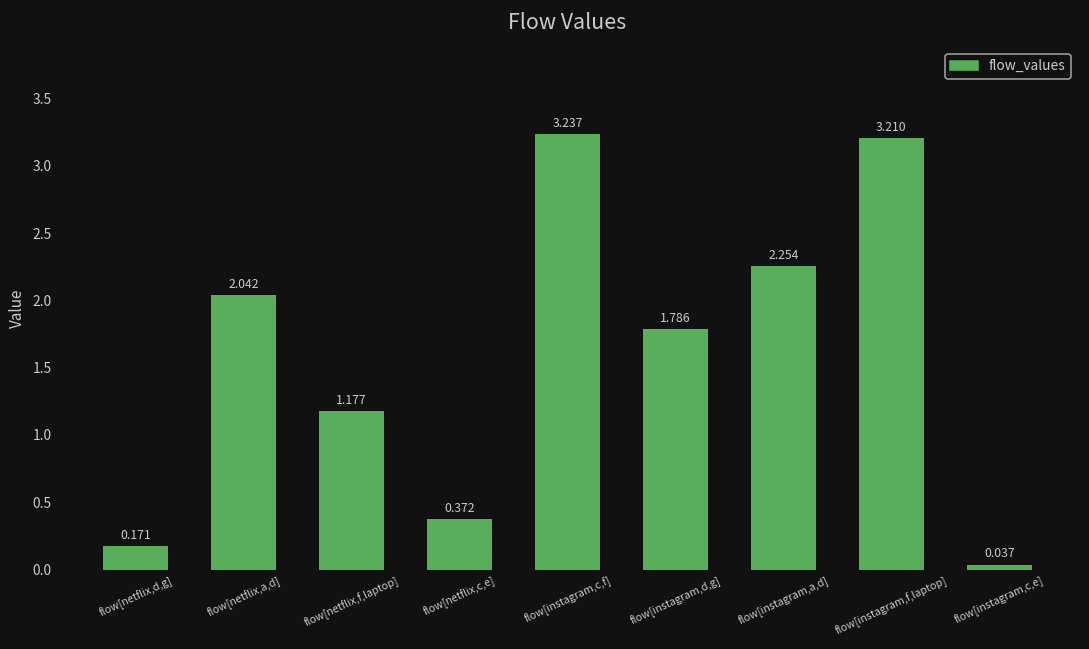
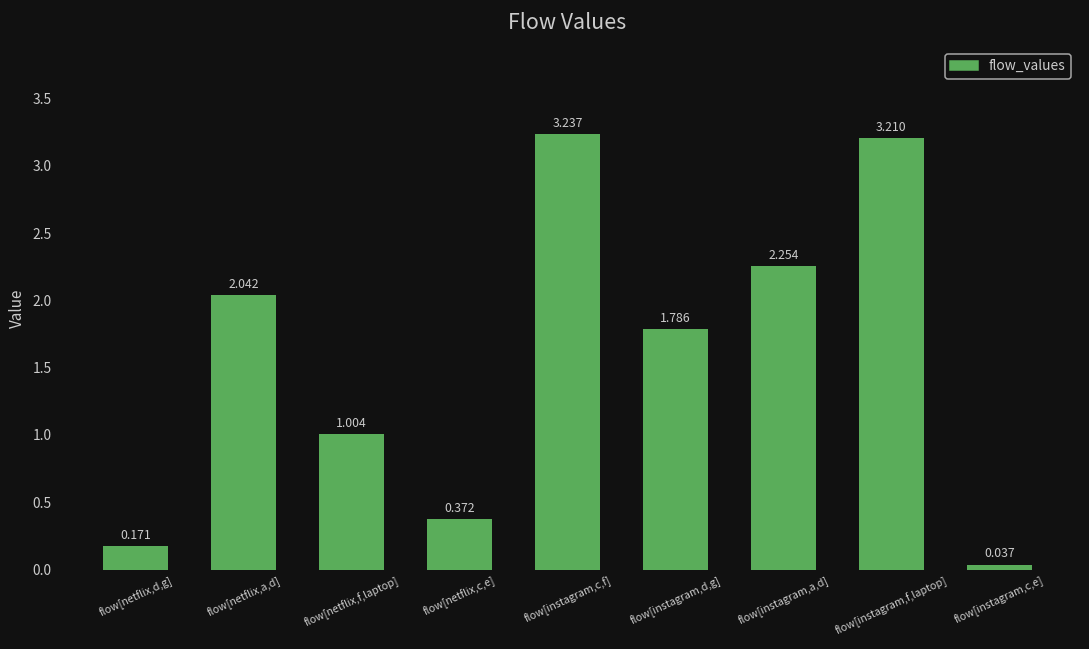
flow[netflix,f,laptop]: 1.177 -> 1.004
